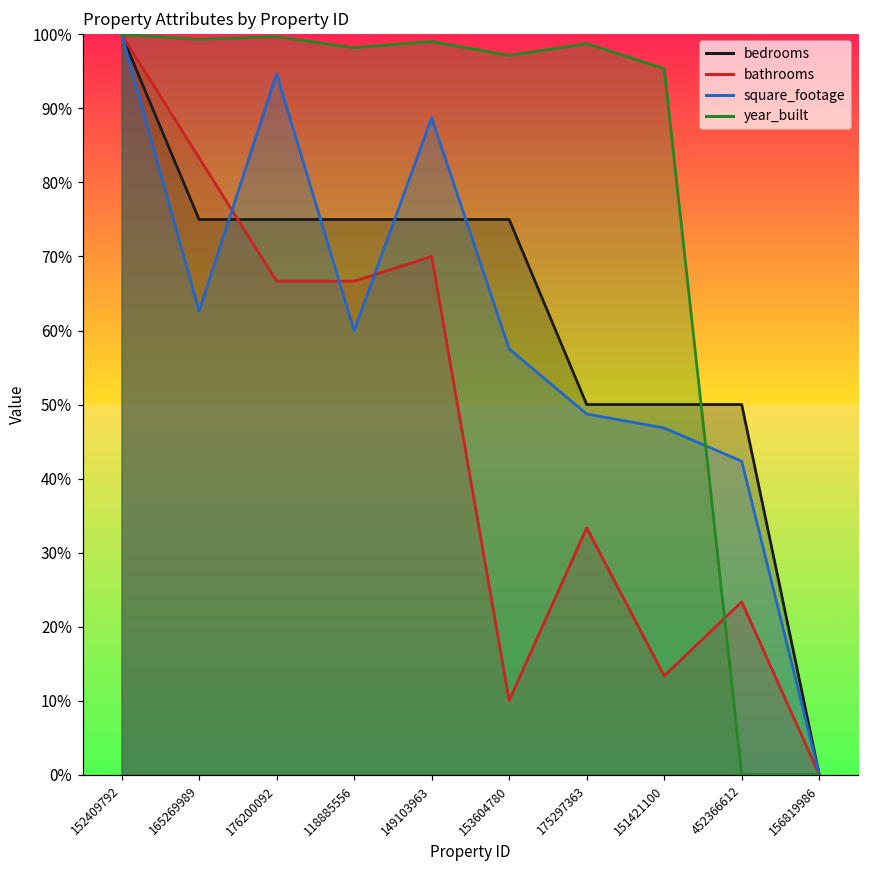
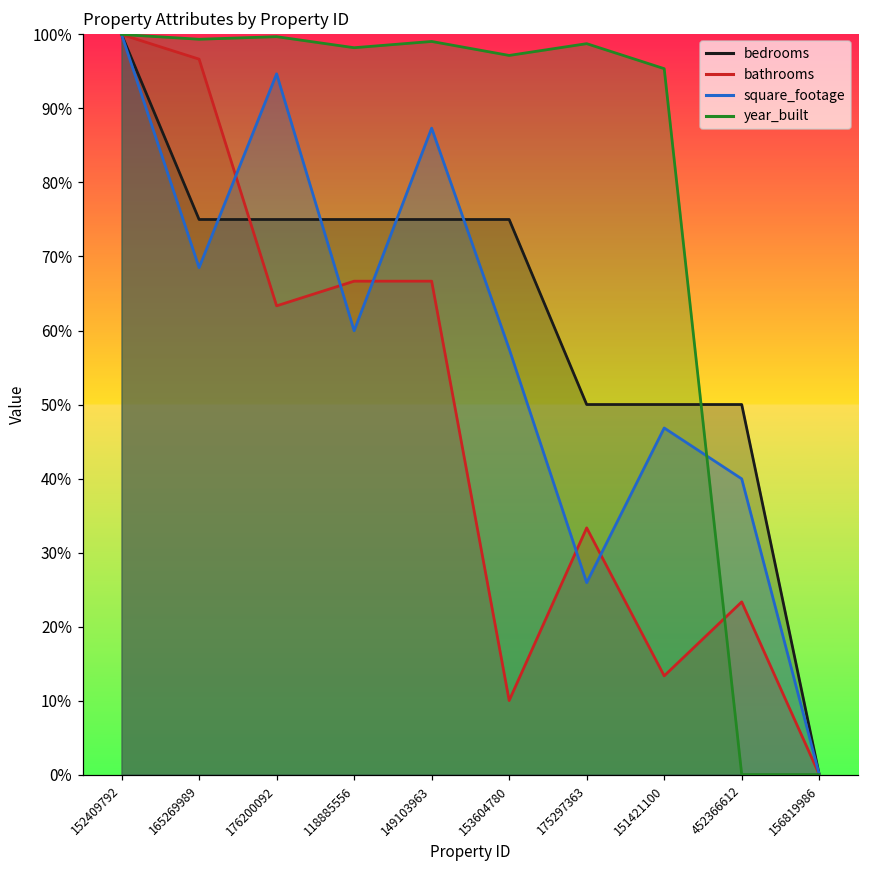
bathrooms, 165269989: 83% -> 97%
square_footage, 165269989: 63% -> 68%
bathrooms, 176200092: 67% -> 63%
bathrooms, 149103963: 70% -> 67%
square_footage, 149103963: 89% -> 87%
square_footage, 175297363: 49% -> 26%
square_footage, 452366612: 42% -> 40%
